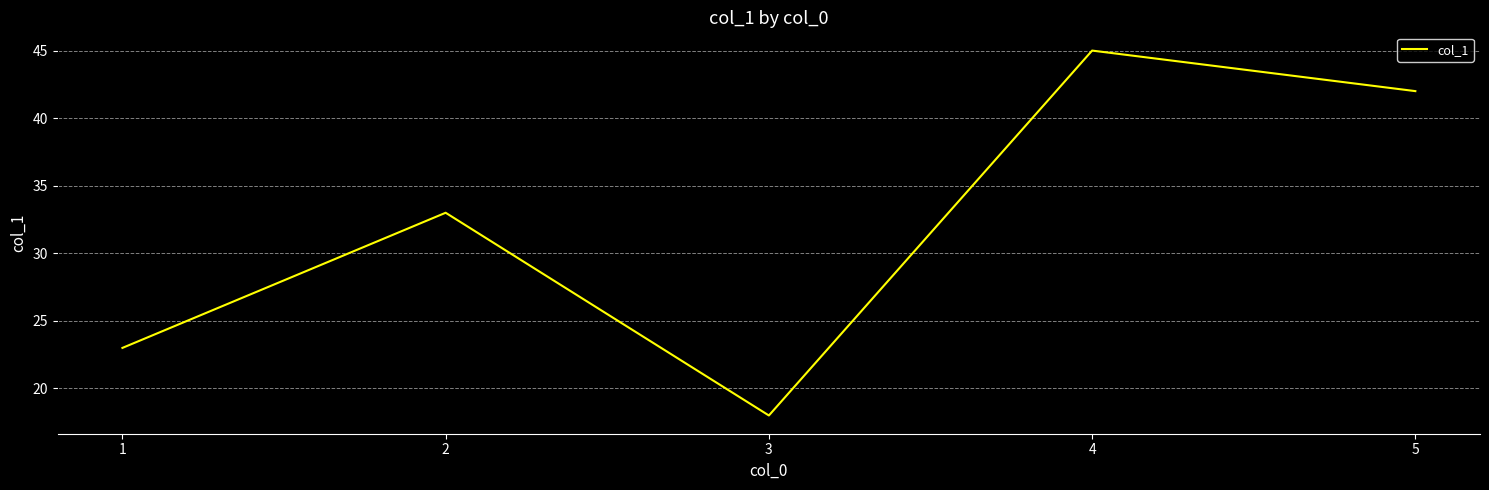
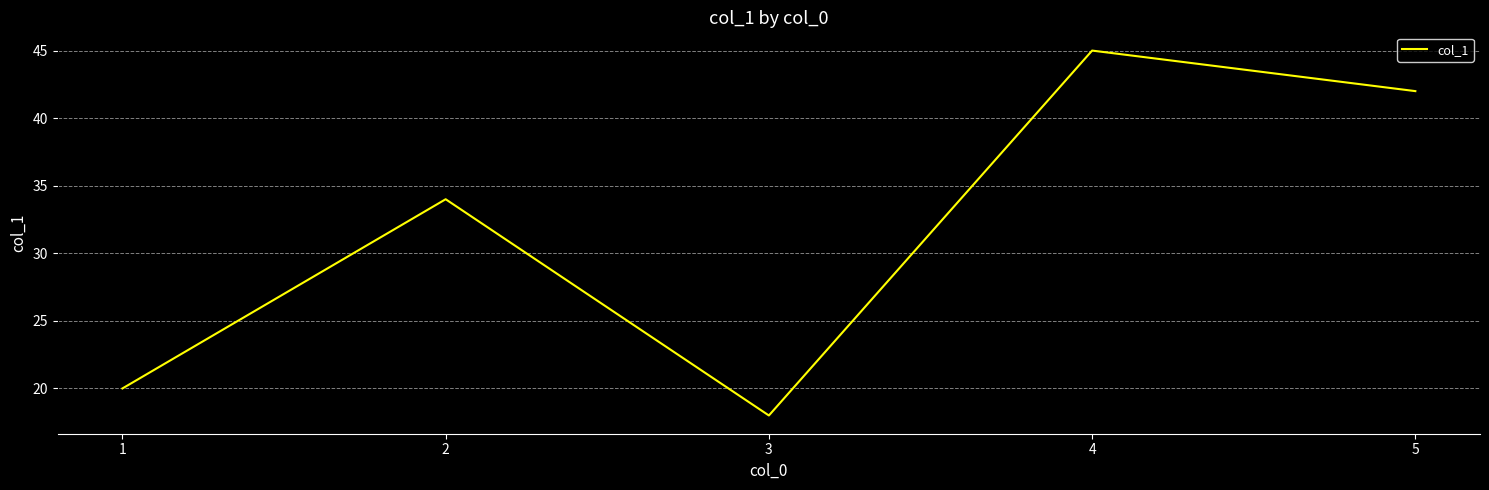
1: 23 -> 20
2: 33 -> 34
